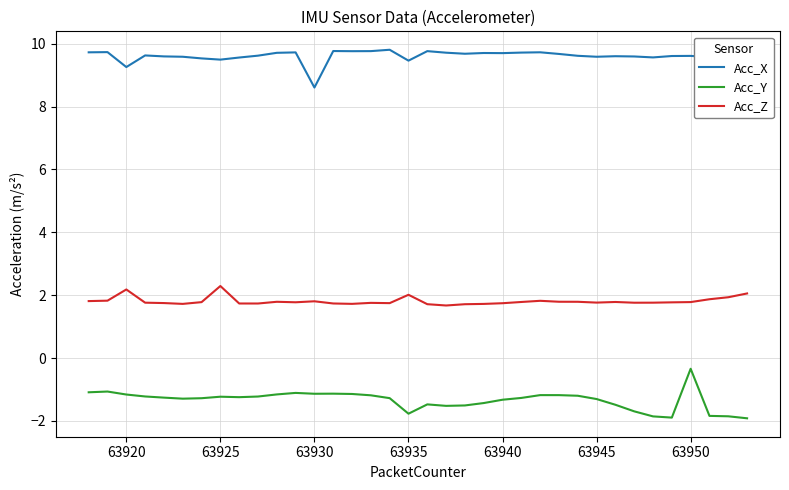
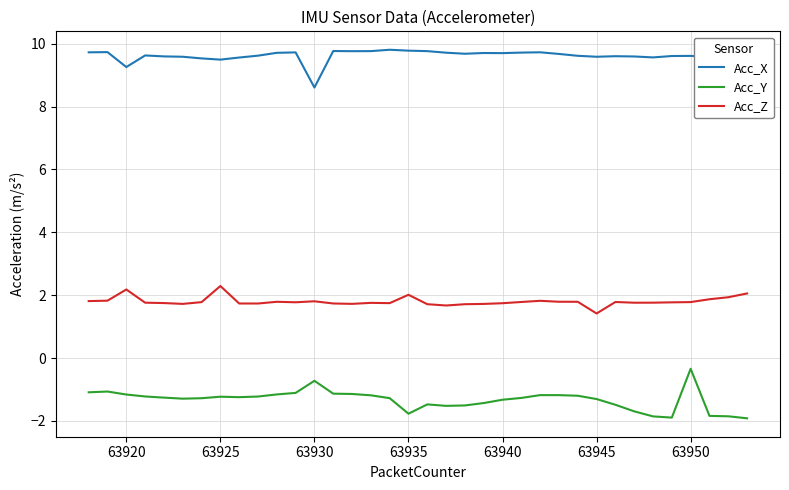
Acc_Y, 63930: -1.1 -> -0.7
Acc_X, 63935: 9.5 -> 9.8
Acc_Z, 63945: 1.8 -> 1.4
